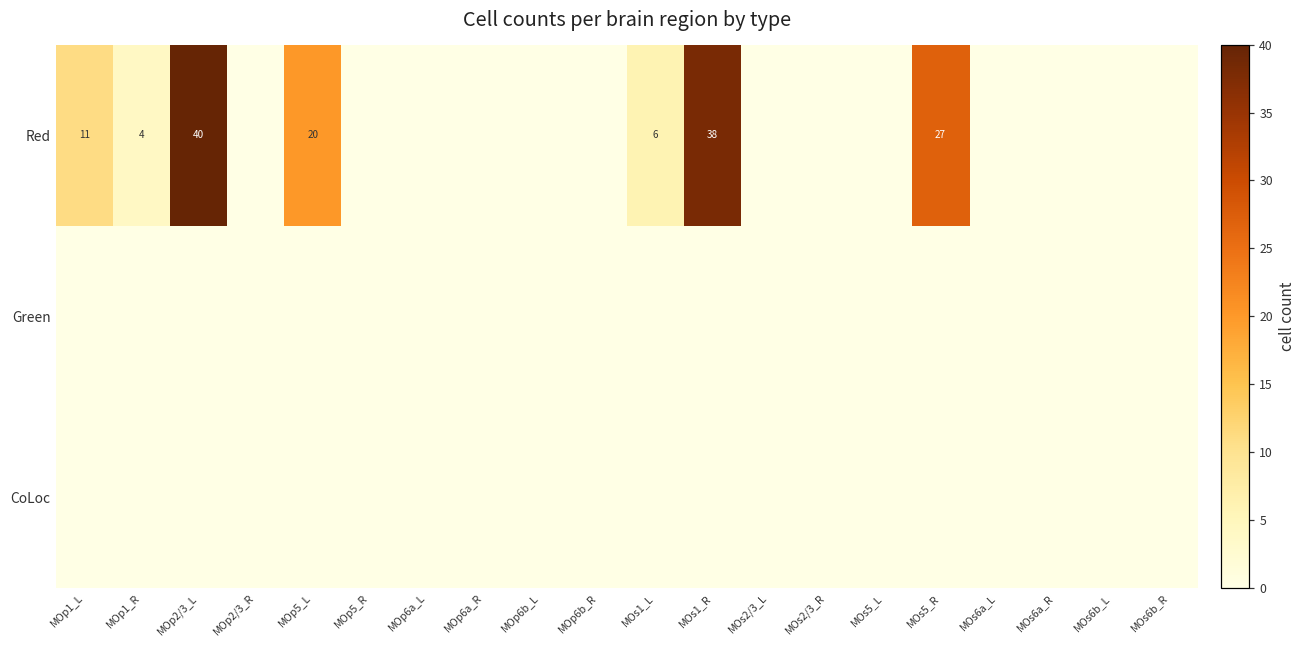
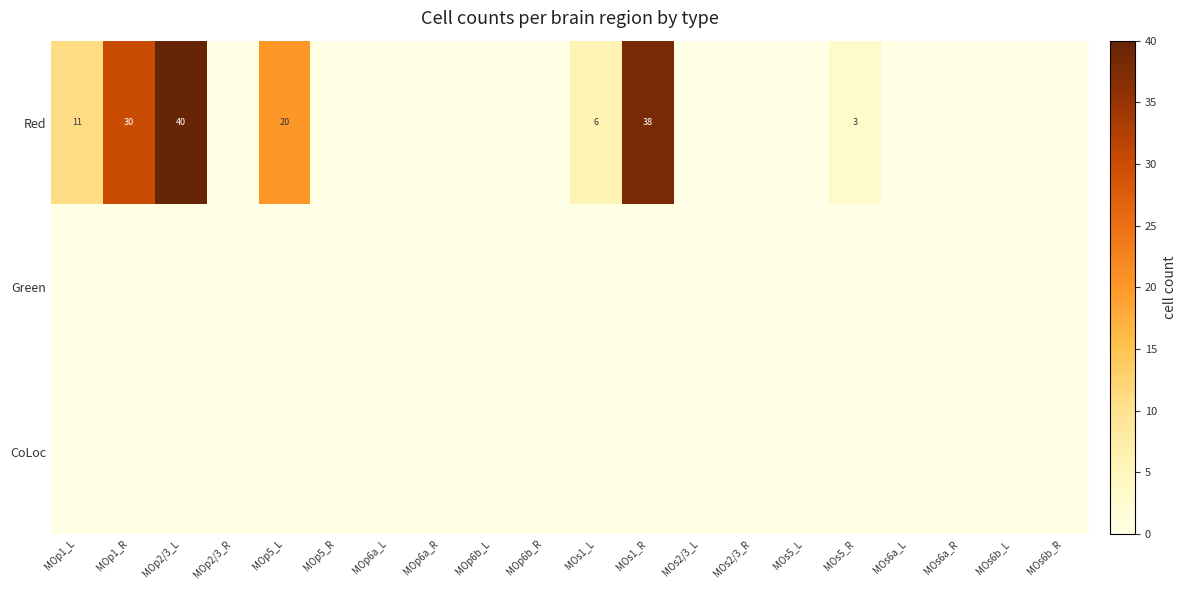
Red, MOp1_R: 4 -> 30
Red, MOs5_R: 27 -> 3
